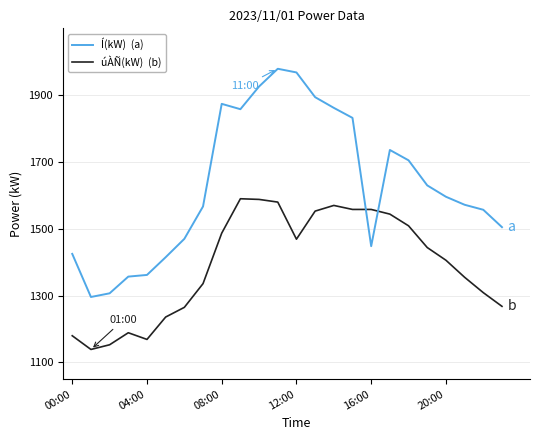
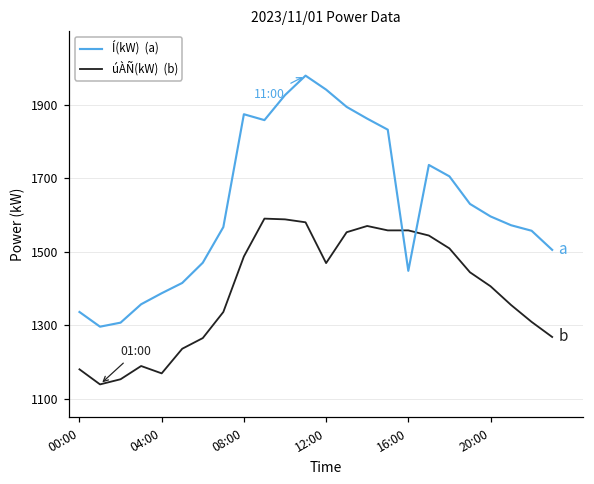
Í(kW) (a), 00:00: 1430 -> 1340
Í(kW) (a), 04:00: 1360 -> 1390
Í(kW) (a), 12:00: 1970 -> 1940
